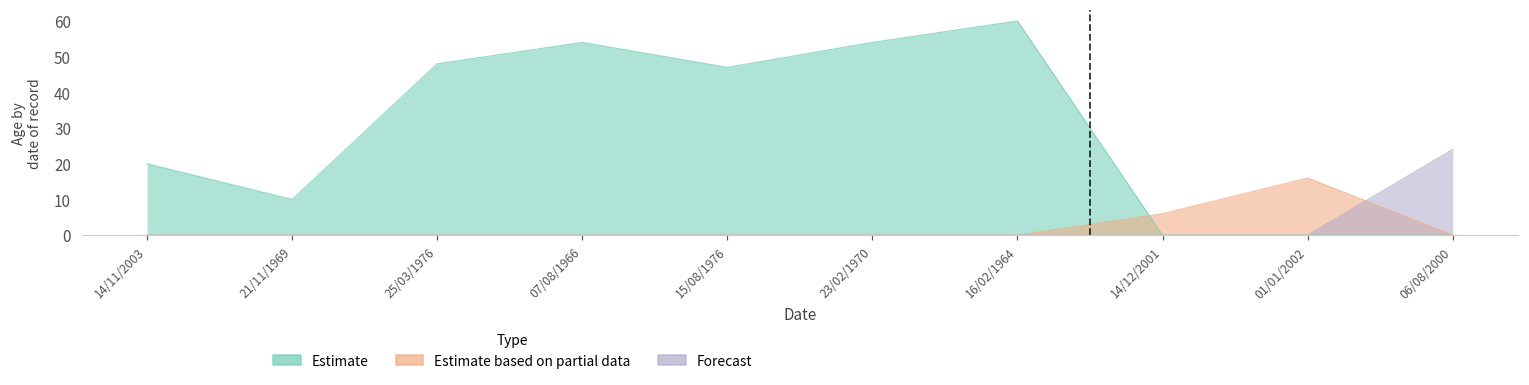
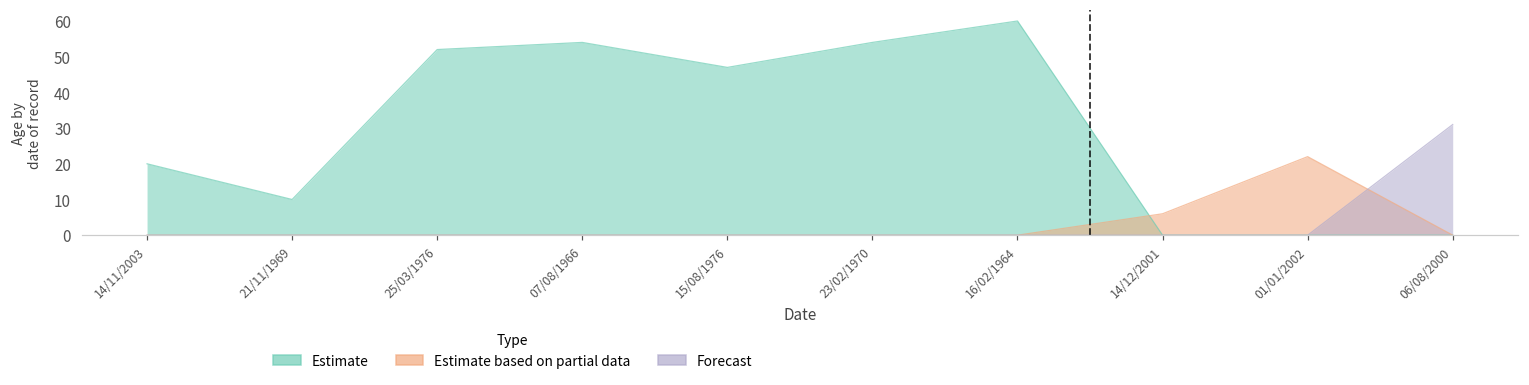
Estimate, 25/03/1976: 48 -> 52
Estimate based on partial data, 01/01/2002: 16 -> 22
Forecast, 06/08/2000: 24 -> 31
